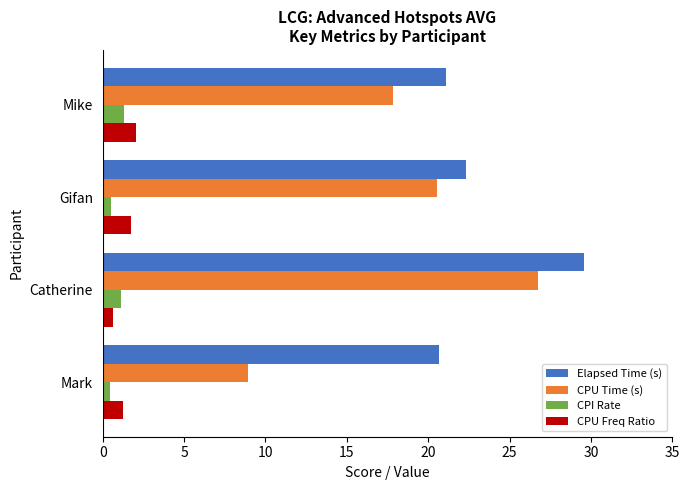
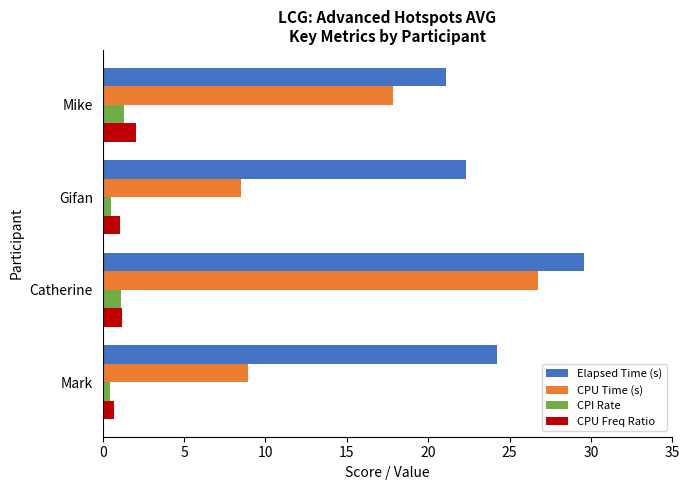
CPU Time (s), Gifan: 20.5 -> 8.5
CPU Freq Ratio, Gifan: 1.7 -> 1.1
CPU Freq Ratio, Catherine: 0.6 -> 1.2
Elapsed Time (s), Mark: 20.7 -> 24.2
CPU Freq Ratio, Mark: 1.3 -> 0.7
